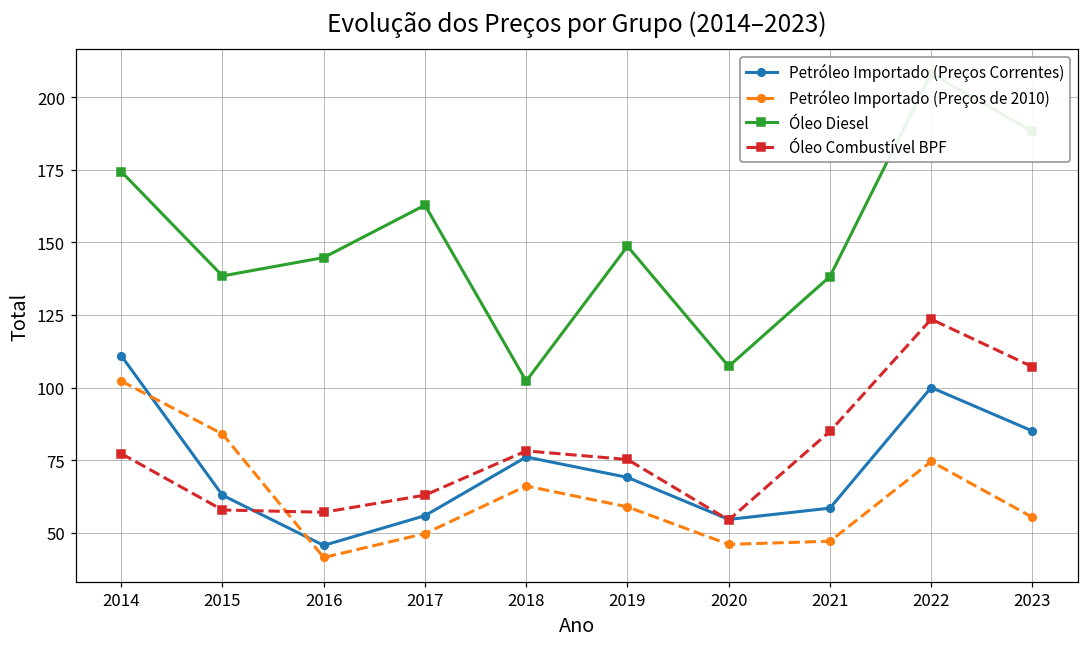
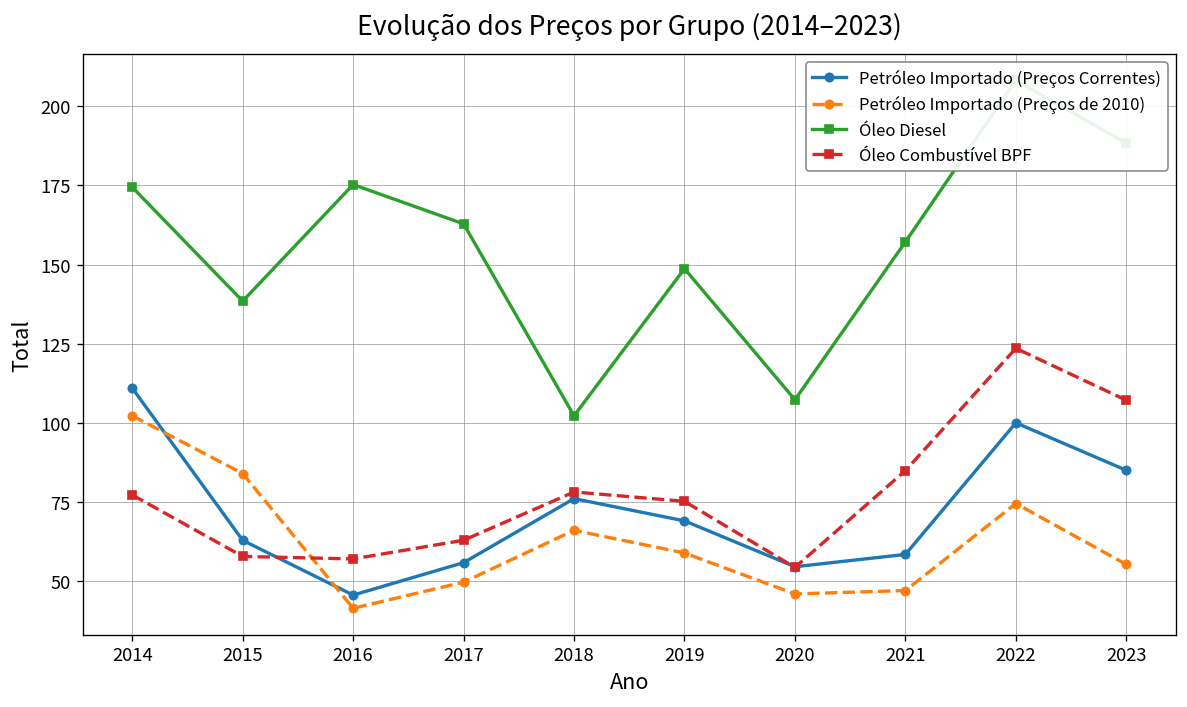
Óleo Diesel, 2016: 145 -> 175
Óleo Diesel, 2021: 138 -> 157
